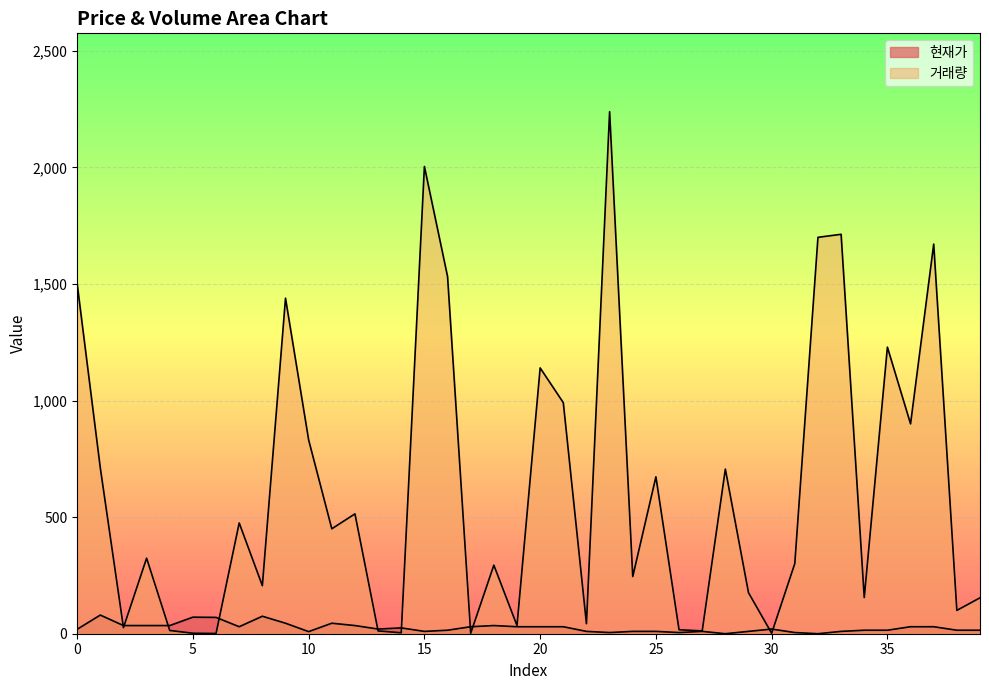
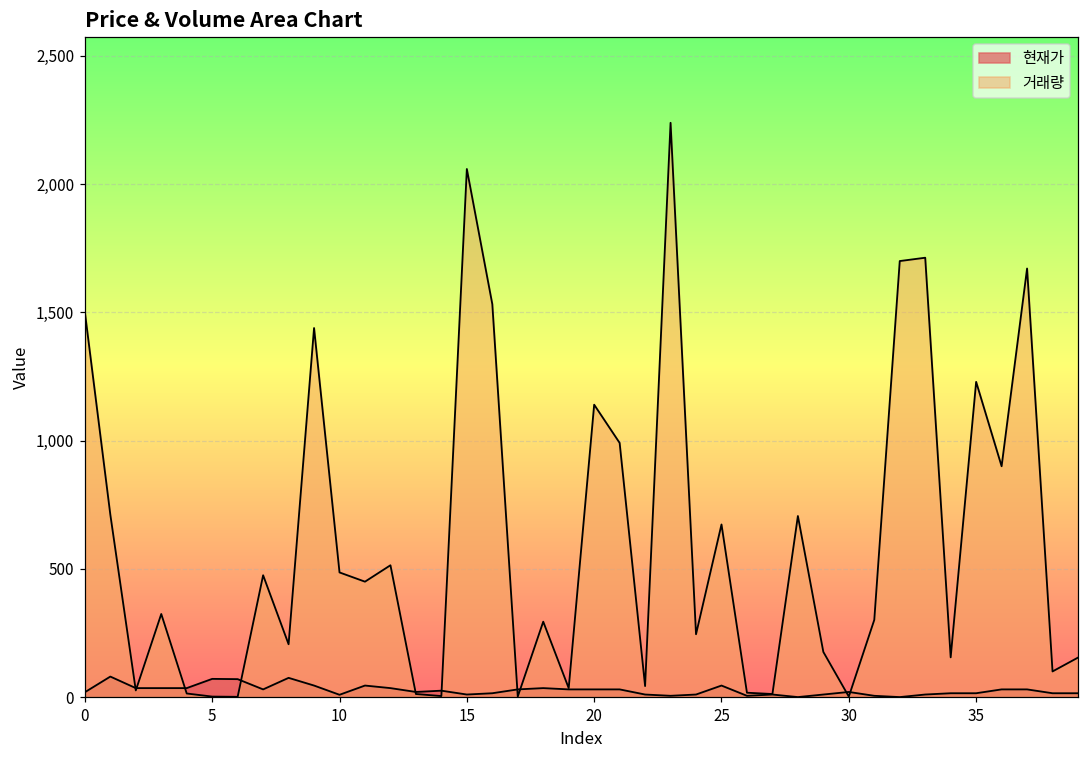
거래량, 10: 830 -> 490
거래량, 15: 2,000 -> 2,060
현재가, 25: 10 -> 50
